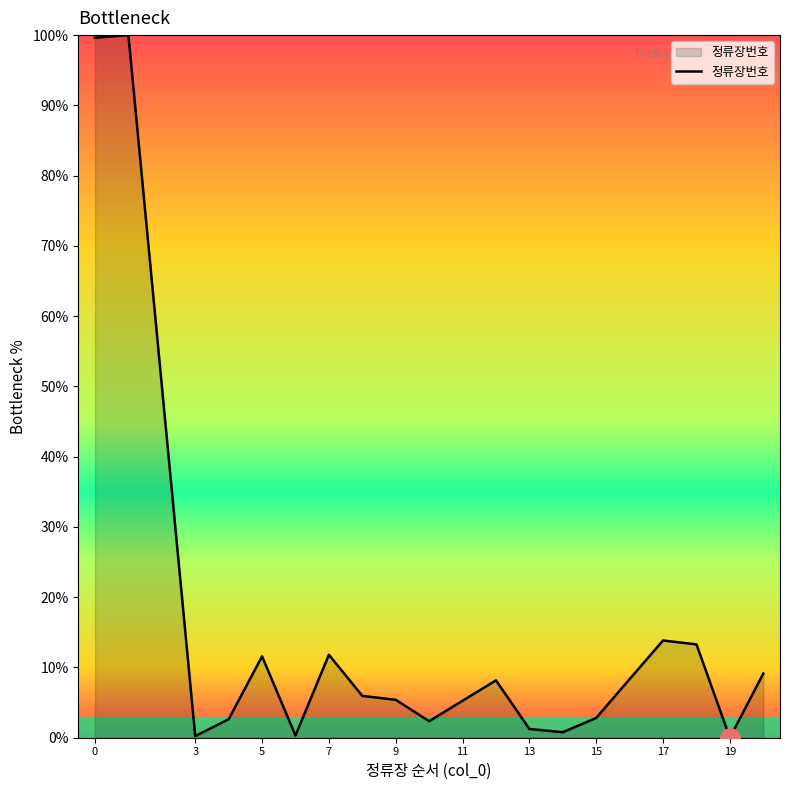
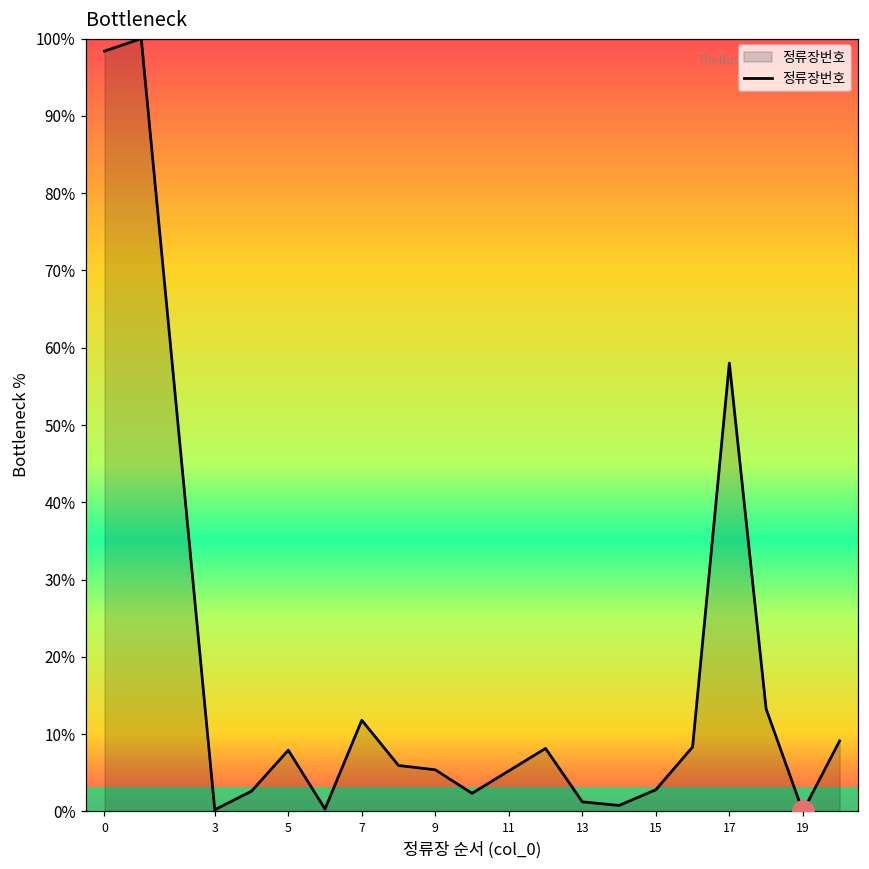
정류장번호, 0: 100% -> 98%
정류장번호, 5: 12% -> 8%
정류장번호, 17: 14% -> 58%
